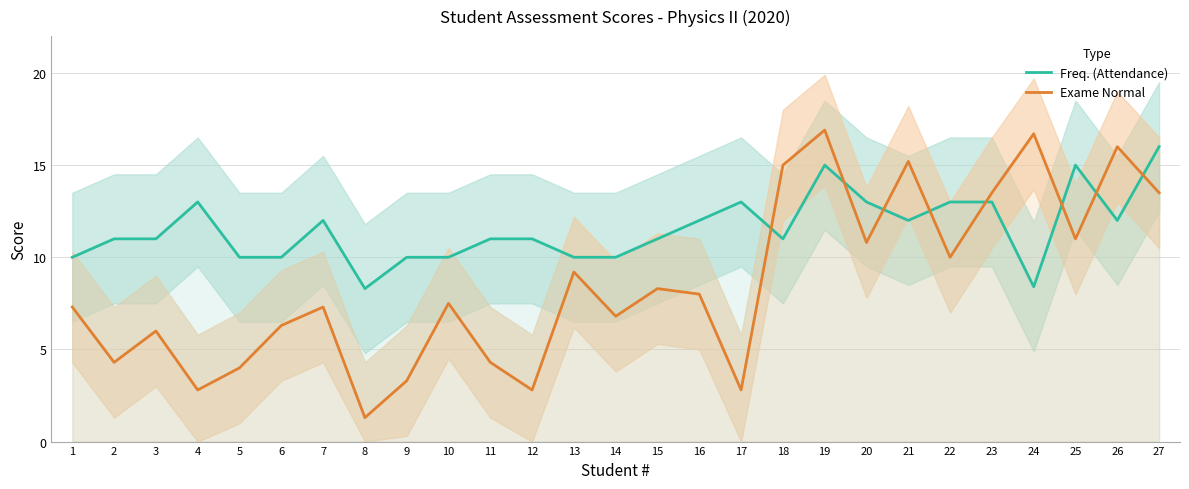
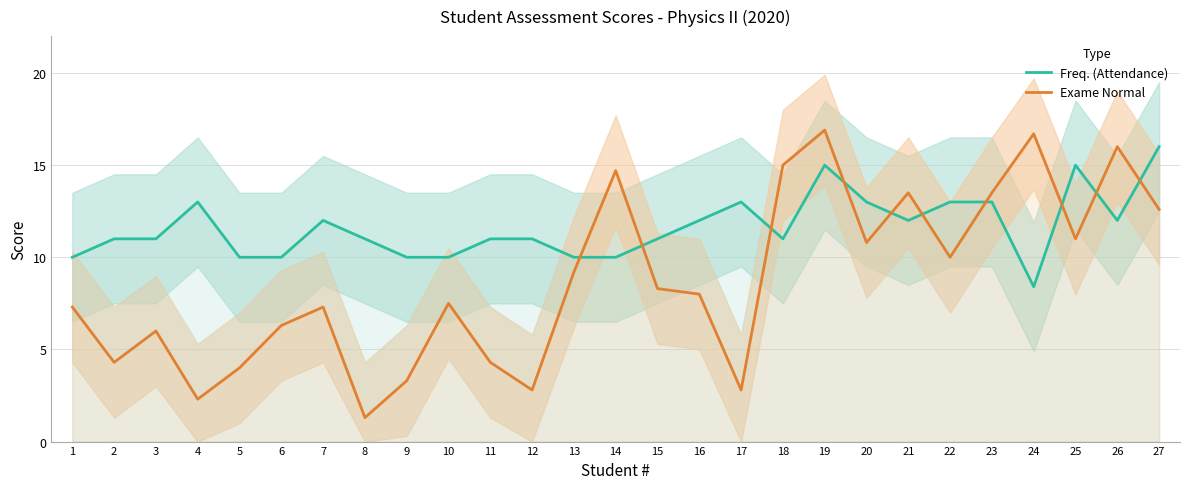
Exame Normal, 4: 2.8 -> 2.3
Freq. (Attendance), 8: 8.3 -> 11.0
Exame Normal, 14: 6.8 -> 14.7
Exame Normal, 21: 15.2 -> 13.5
Exame Normal, 27: 13.5 -> 12.6
